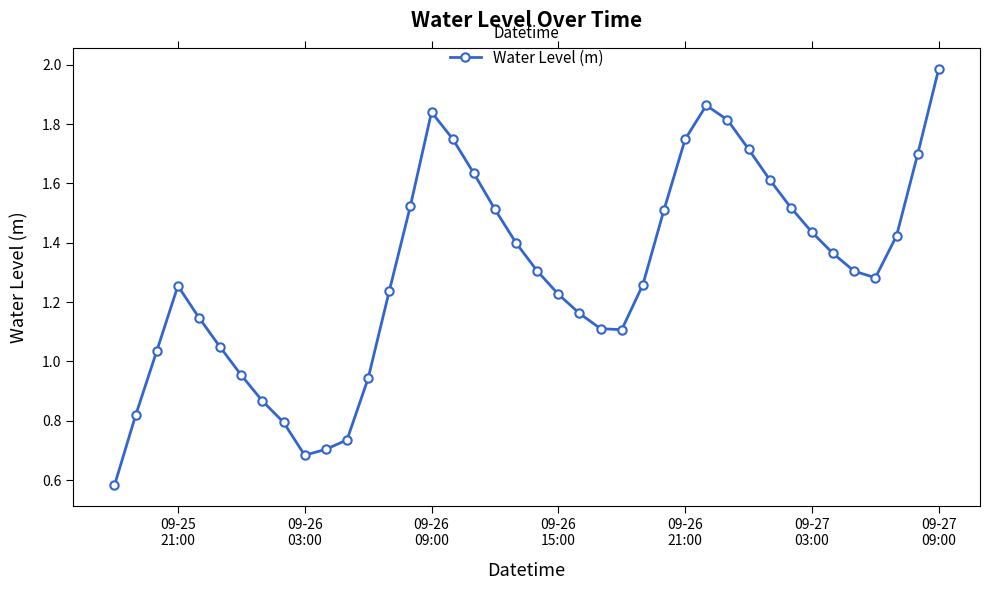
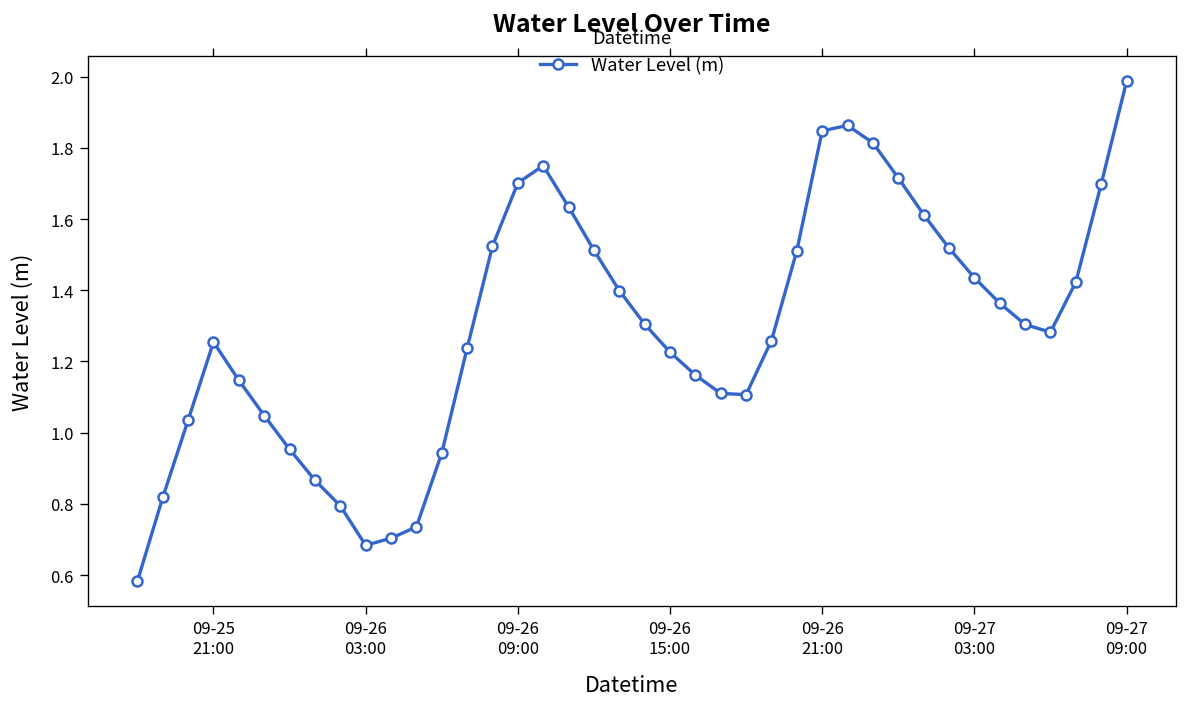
09-26 09:00: 1.84 -> 1.70
09-26 21:00: 1.75 -> 1.85
